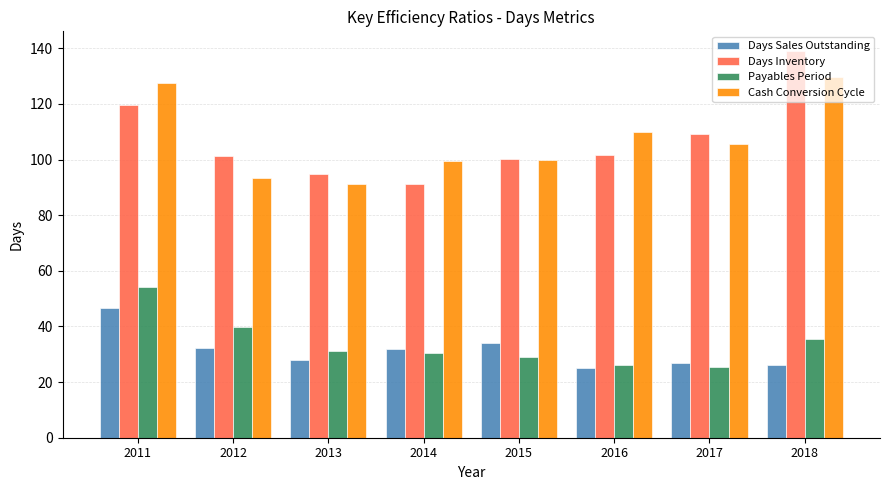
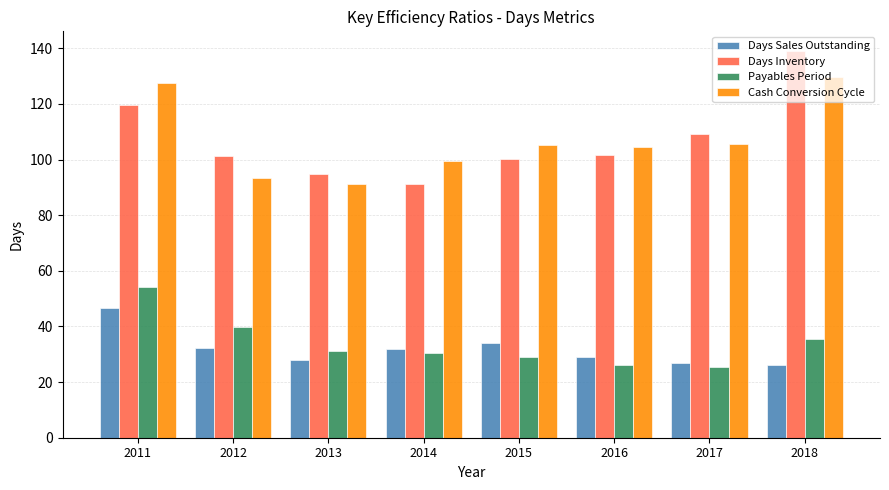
Cash Conversion Cycle, 2015: 100 -> 105
Days Sales Outstanding, 2016: 25 -> 29
Cash Conversion Cycle, 2016: 110 -> 105
